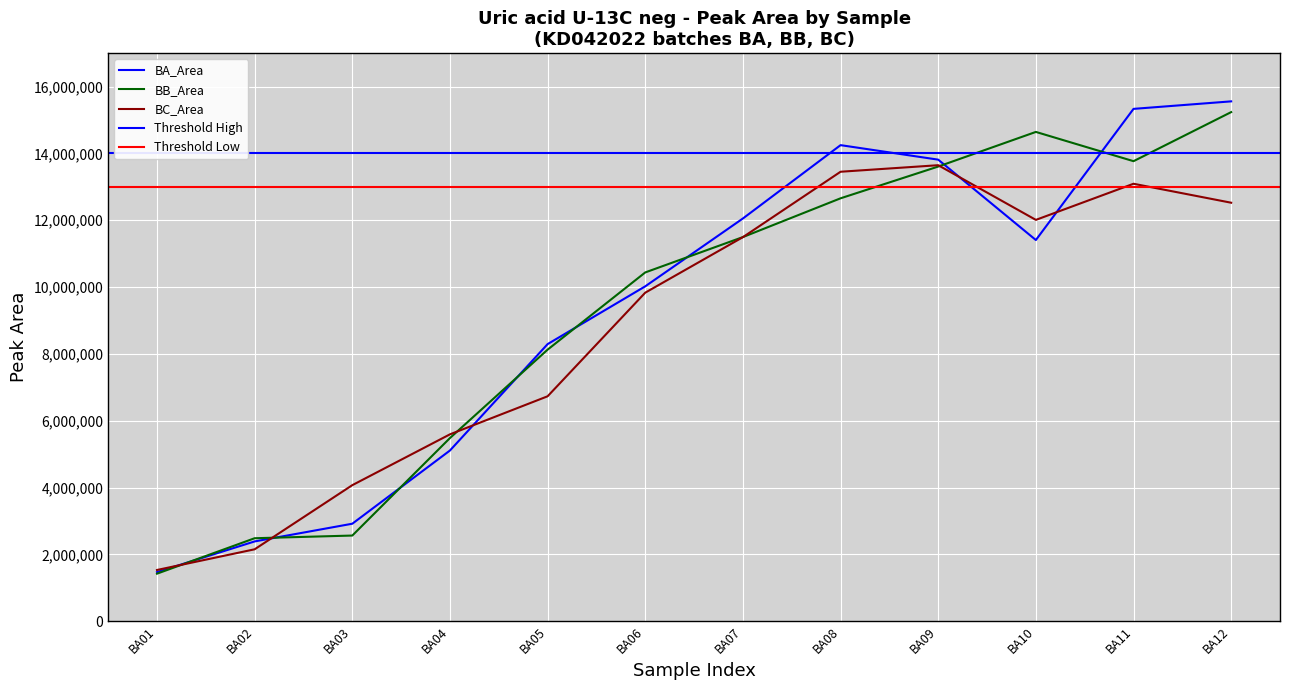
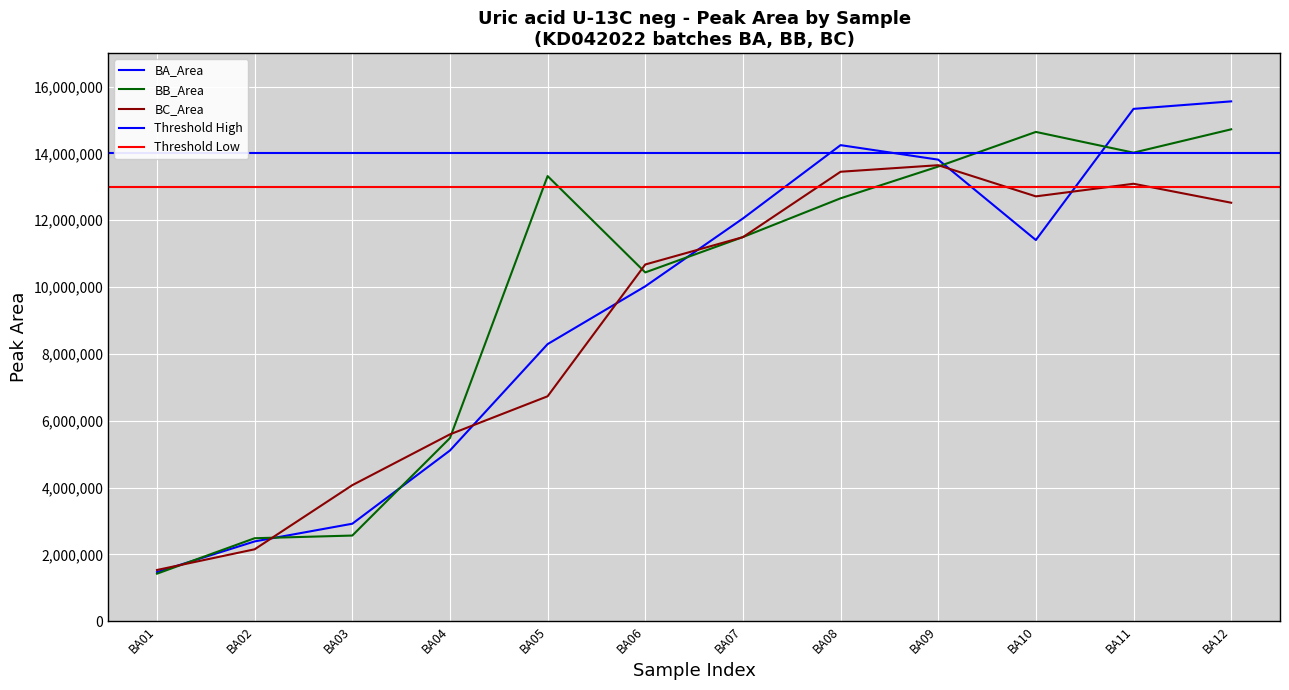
BB_Area, BA05: 8,100,000 -> 13,300,000
BC_Area, BA06: 9,800,000 -> 10,700,000
BC_Area, BA10: 12,000,000 -> 12,700,000
BB_Area, BA11: 13,800,000 -> 14,000,000
BB_Area, BA12: 15,200,000 -> 14,700,000
